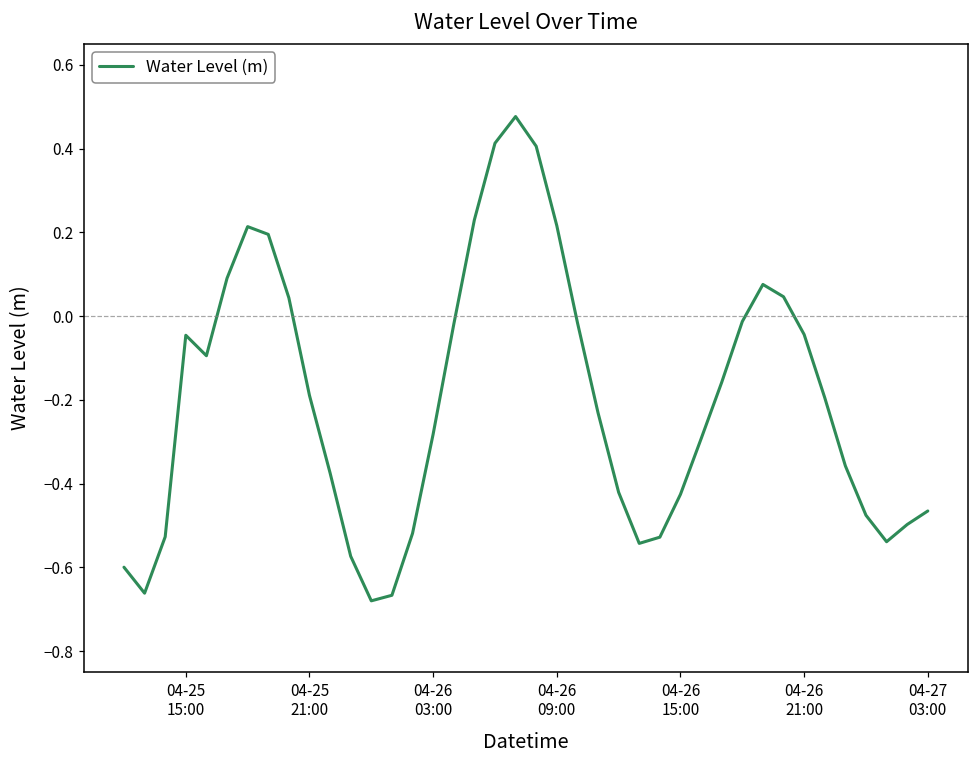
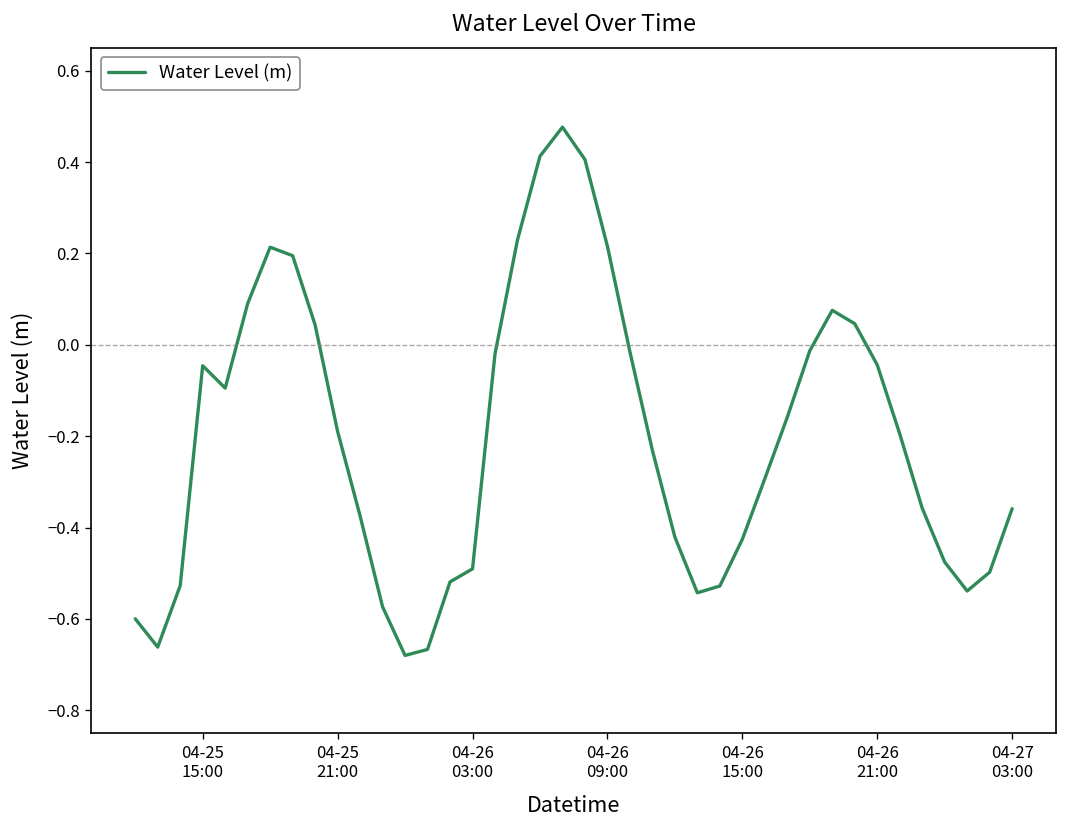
04-26 03:00: -0.28 -> -0.49
04-27 03:00: -0.47 -> -0.36
